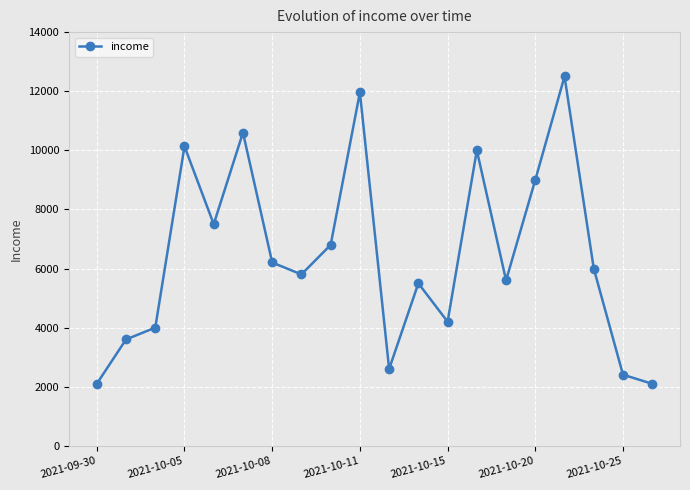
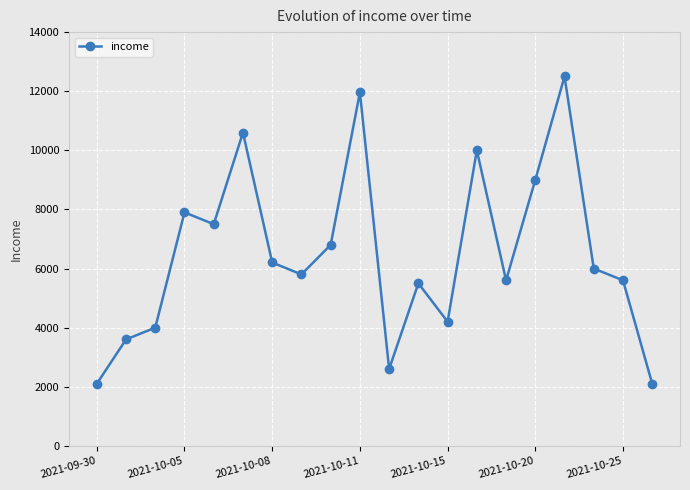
2021-10-05: 10100 -> 7900
2021-10-25: 2400 -> 5600
